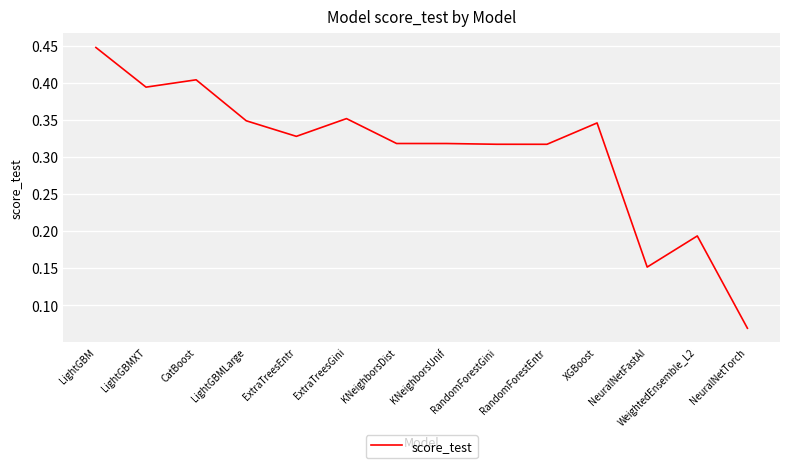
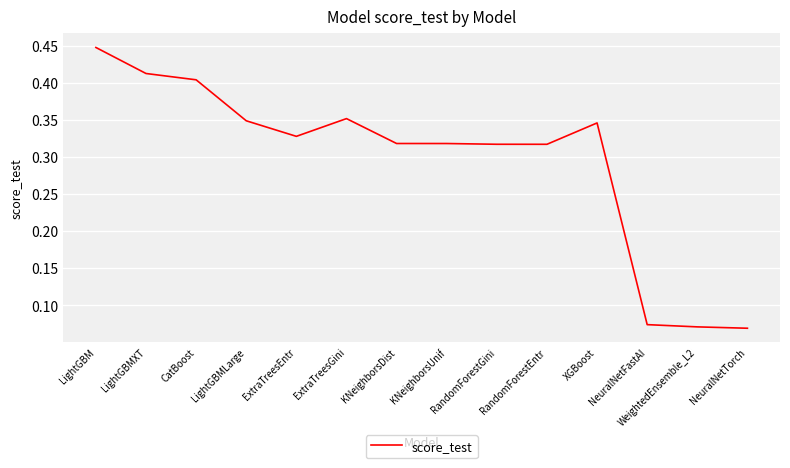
LightGBMXT: 0.39 -> 0.41
NeuralNetFastAI: 0.15 -> 0.07
WeightedEnsemble_L2: 0.19 -> 0.07
